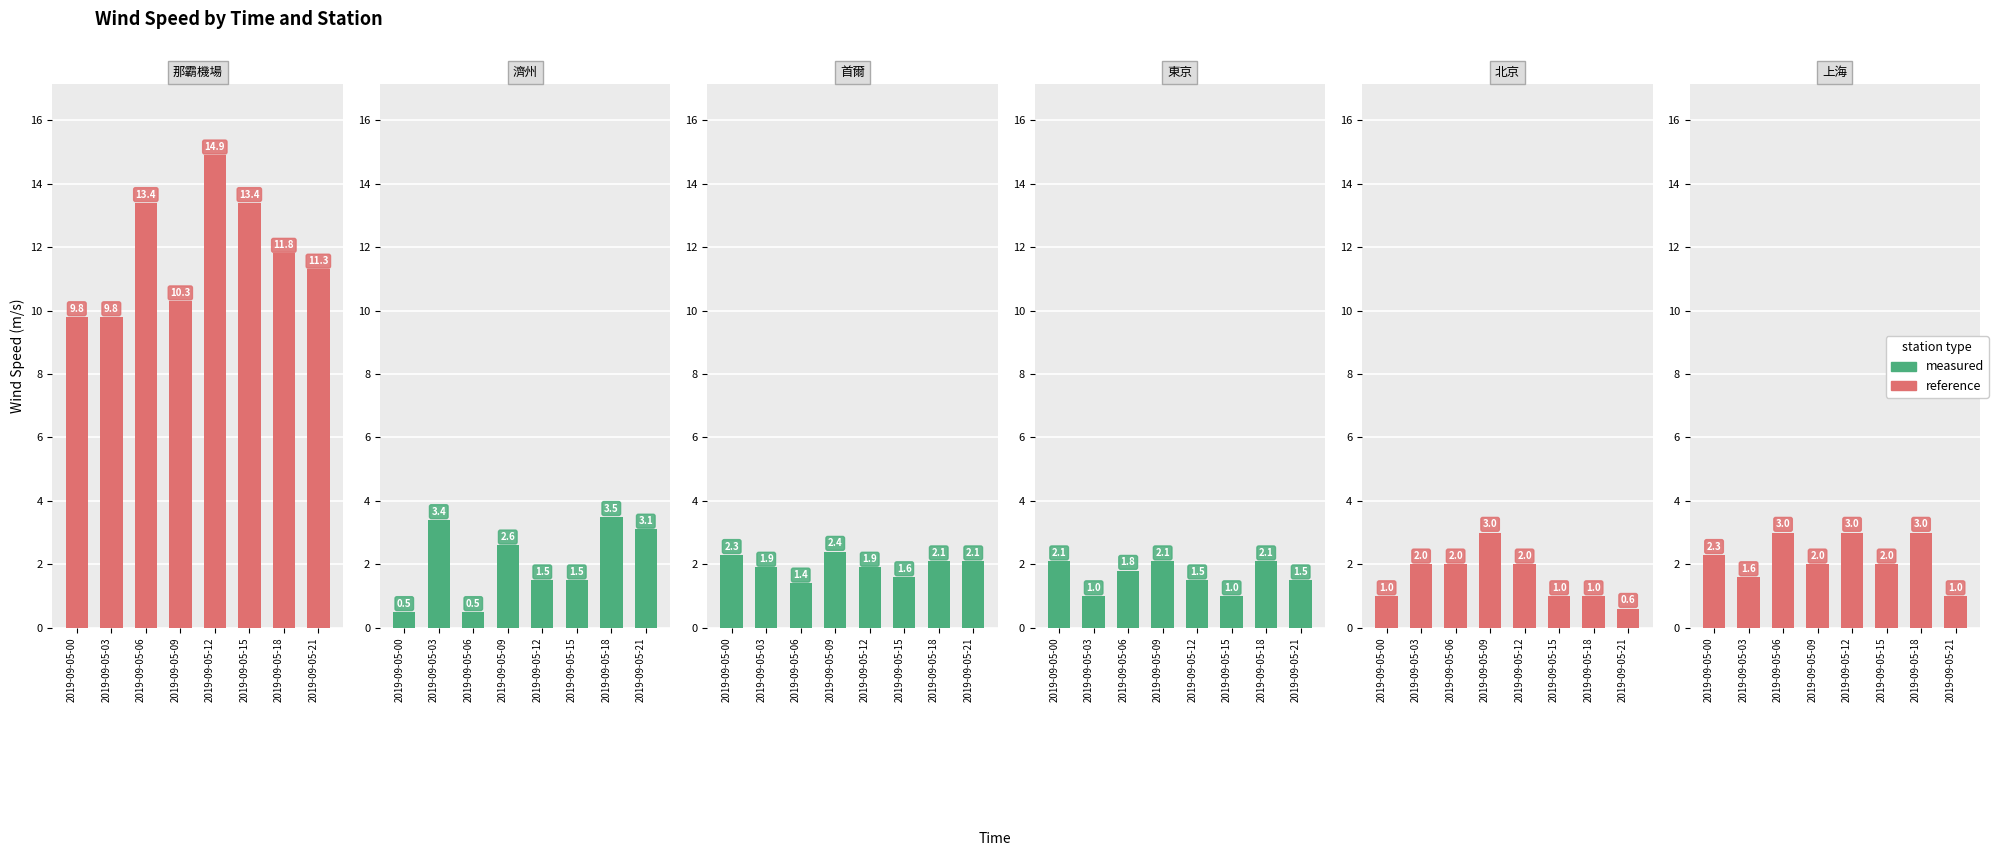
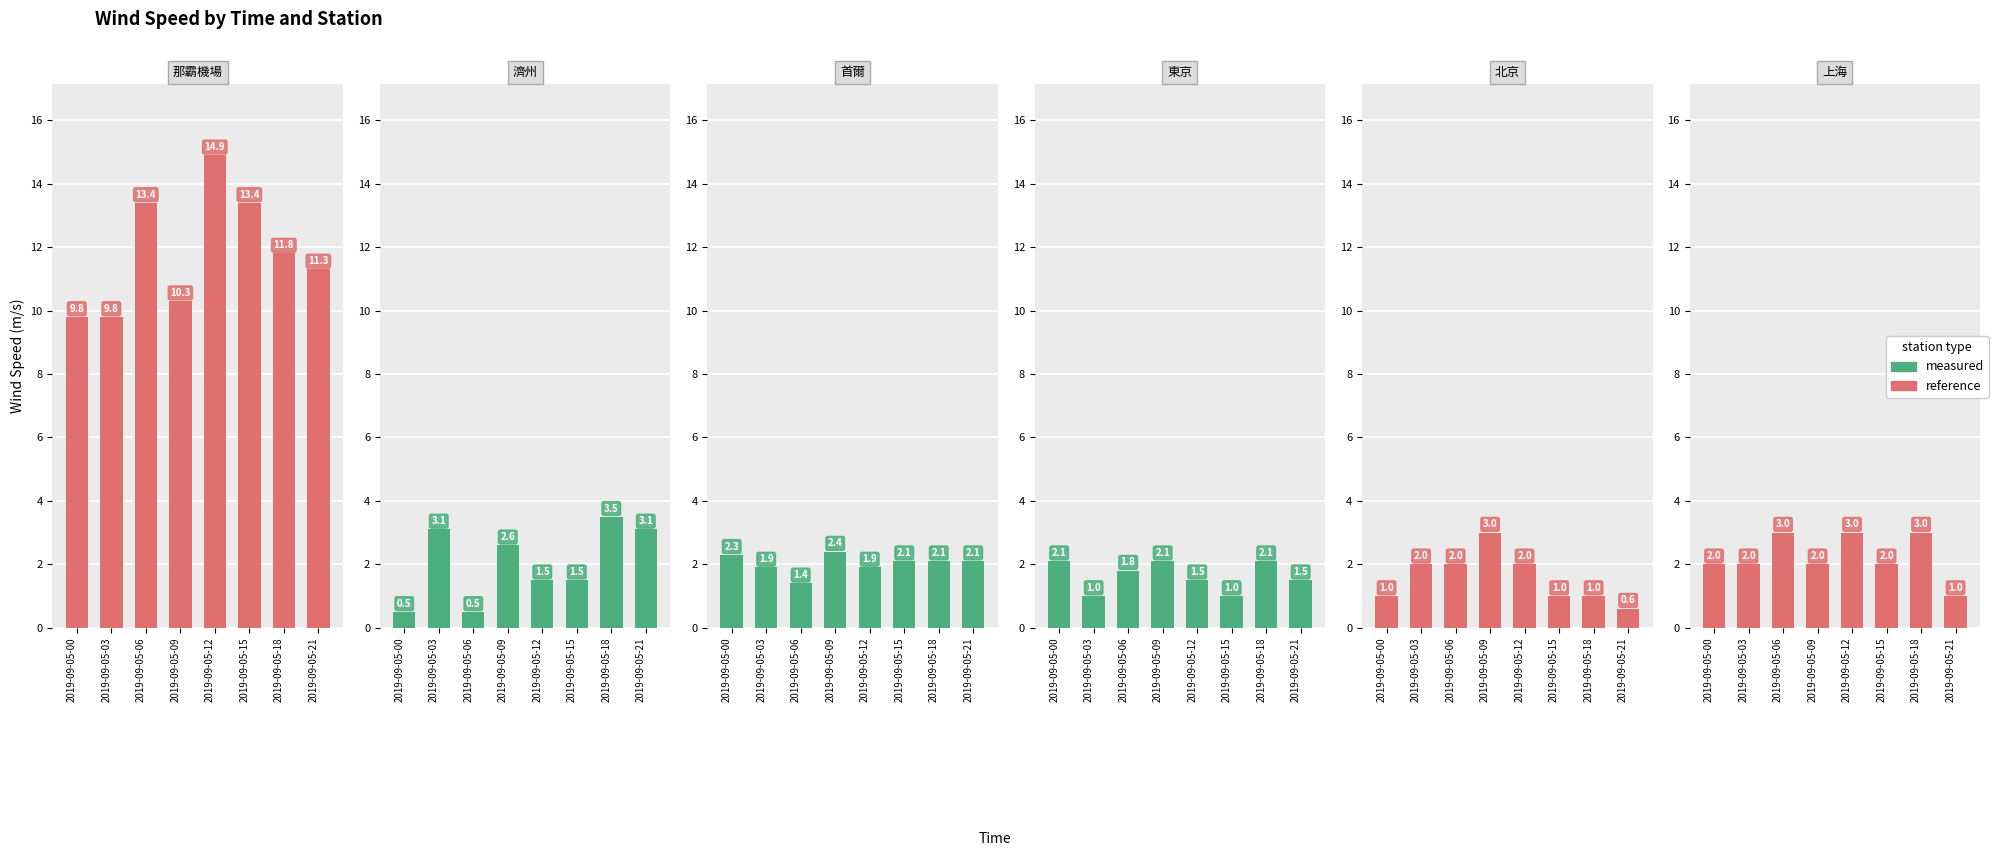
濟州, 2019-09-05-03: 3.4 -> 3.1
首爾, 2019-09-05-15: 1.6 -> 2.1
上海, 2019-09-05-00: 2.3 -> 2.0
上海, 2019-09-05-03: 1.6 -> 2.0
